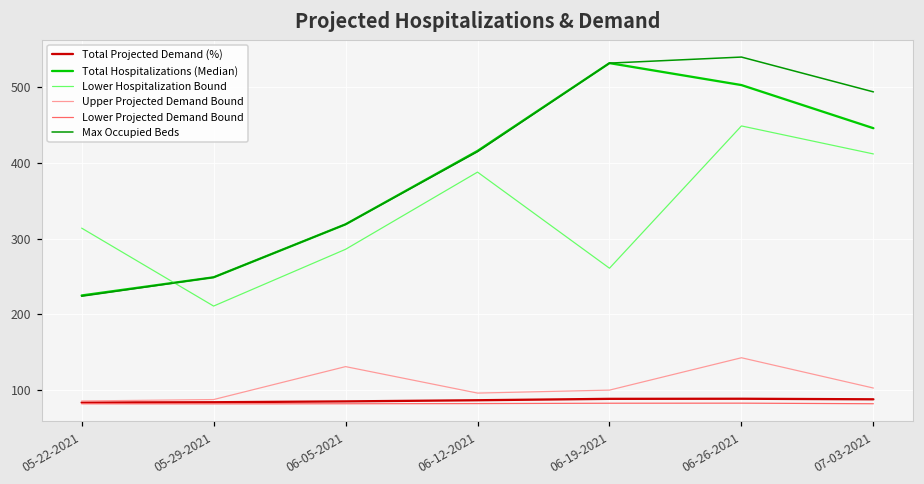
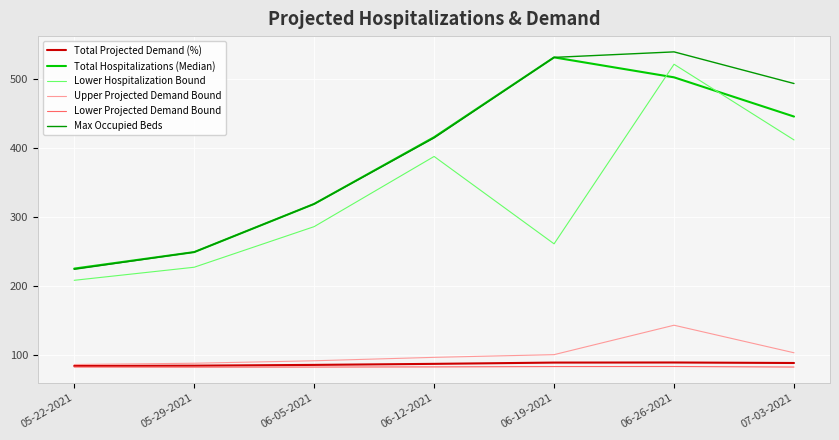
Lower Hospitalization Bound, 05-22-2021: 310 -> 210
Lower Hospitalization Bound, 05-29-2021: 210 -> 230
Upper Projected Demand Bound, 06-05-2021: 130 -> 90
Lower Hospitalization Bound, 06-26-2021: 450 -> 520
